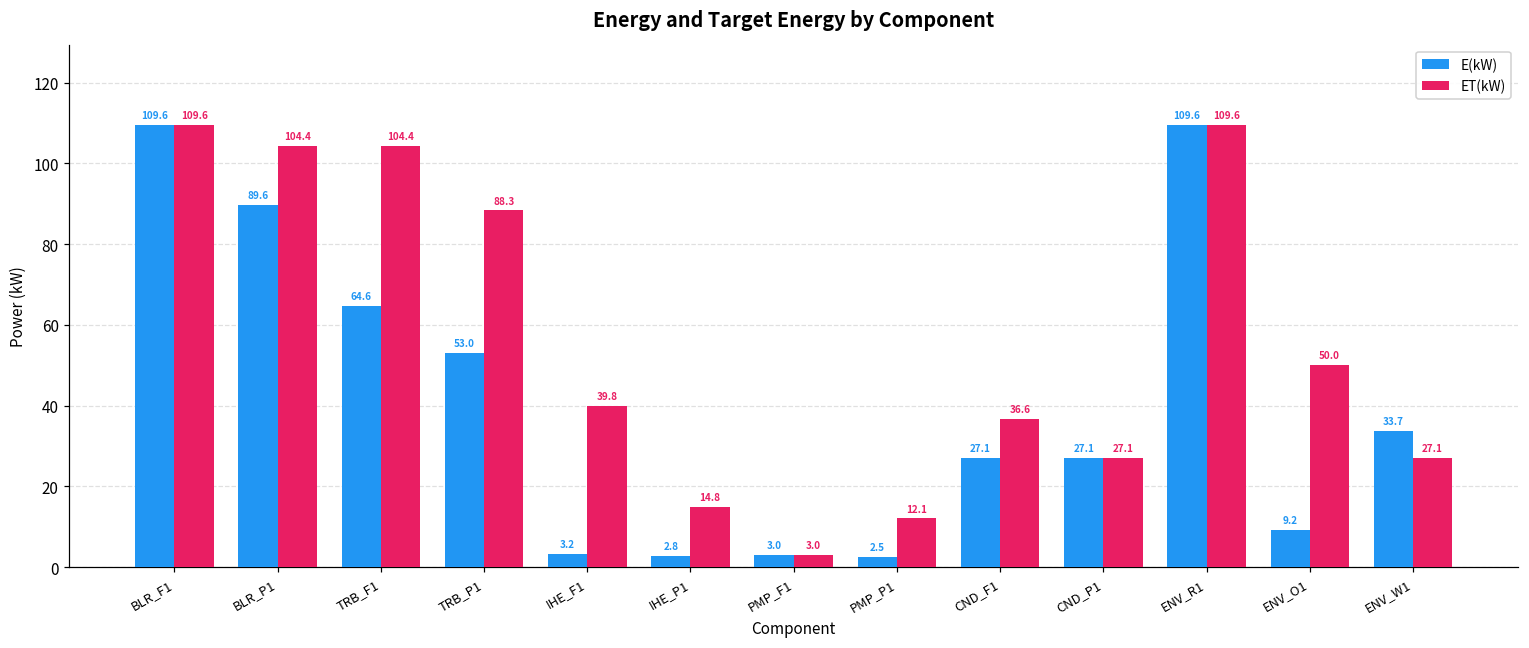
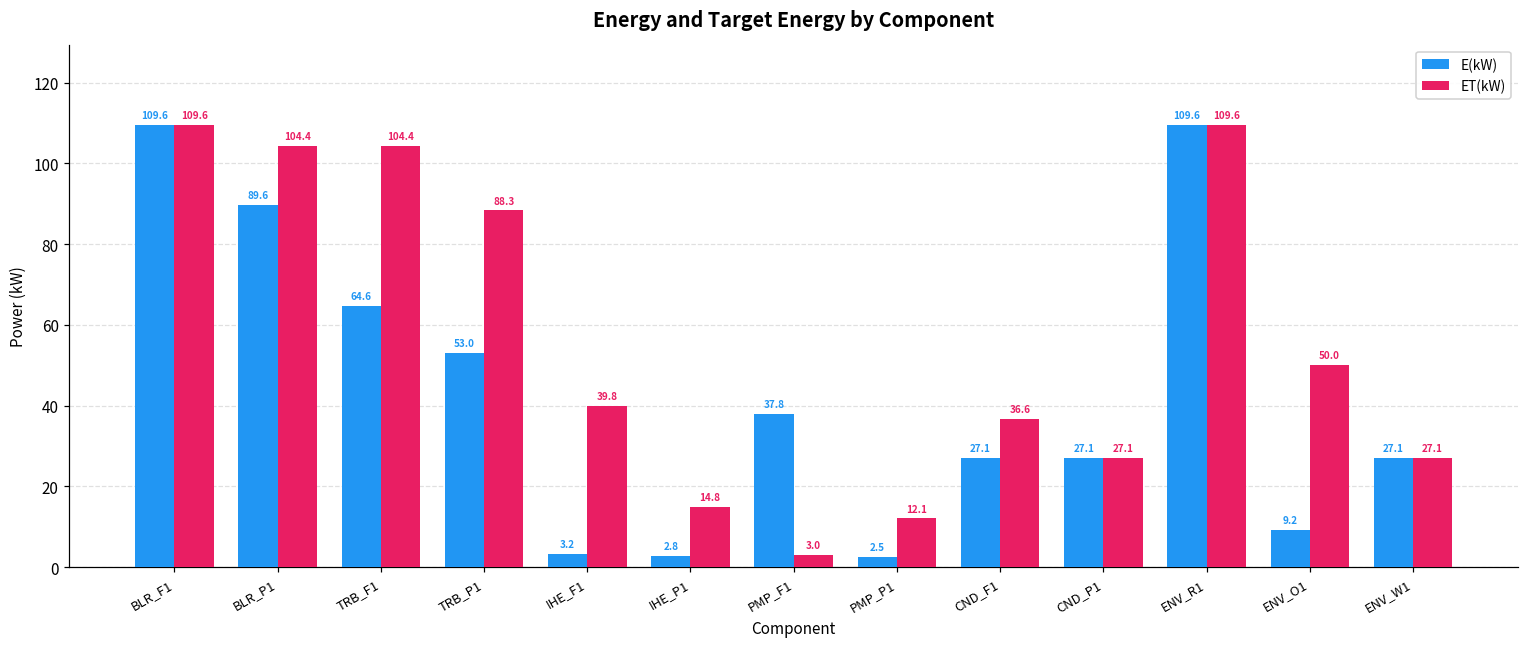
E(kW), PMP_F1: 3.0 -> 37.8
E(kW), ENV_W1: 33.7 -> 27.1
